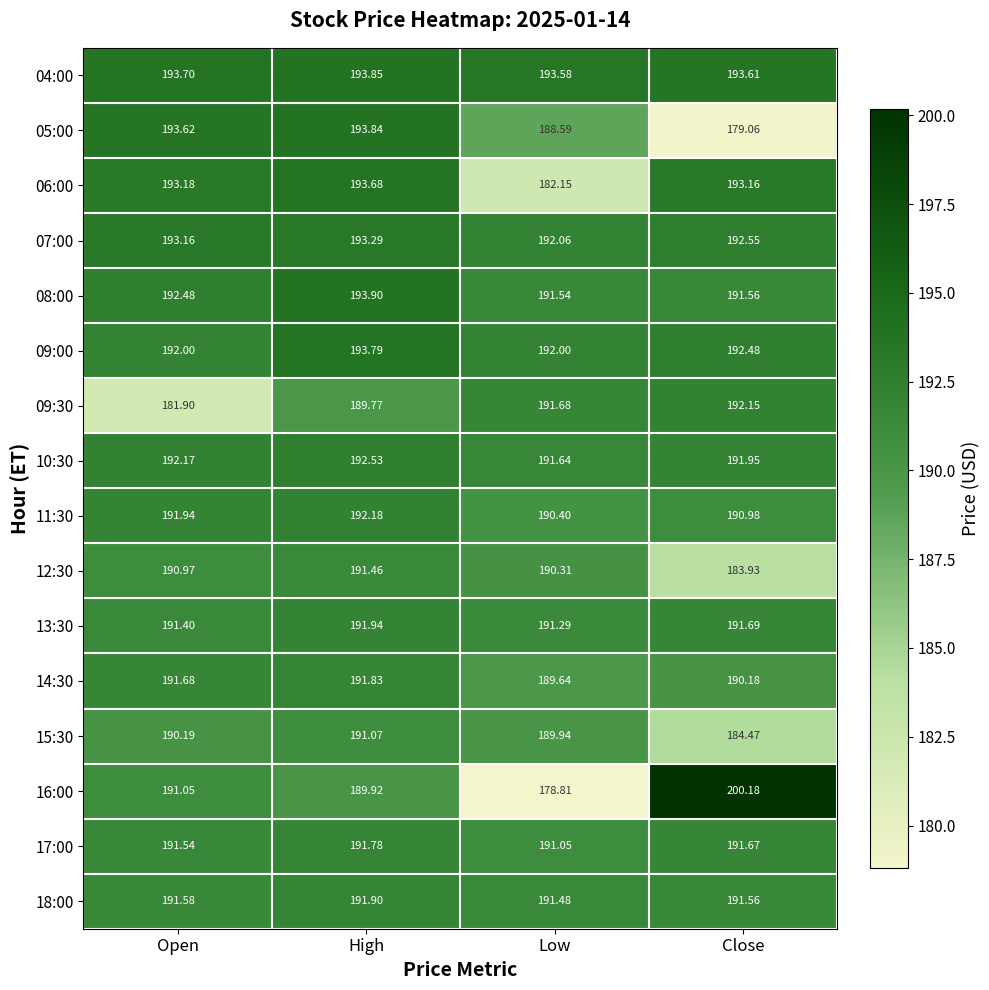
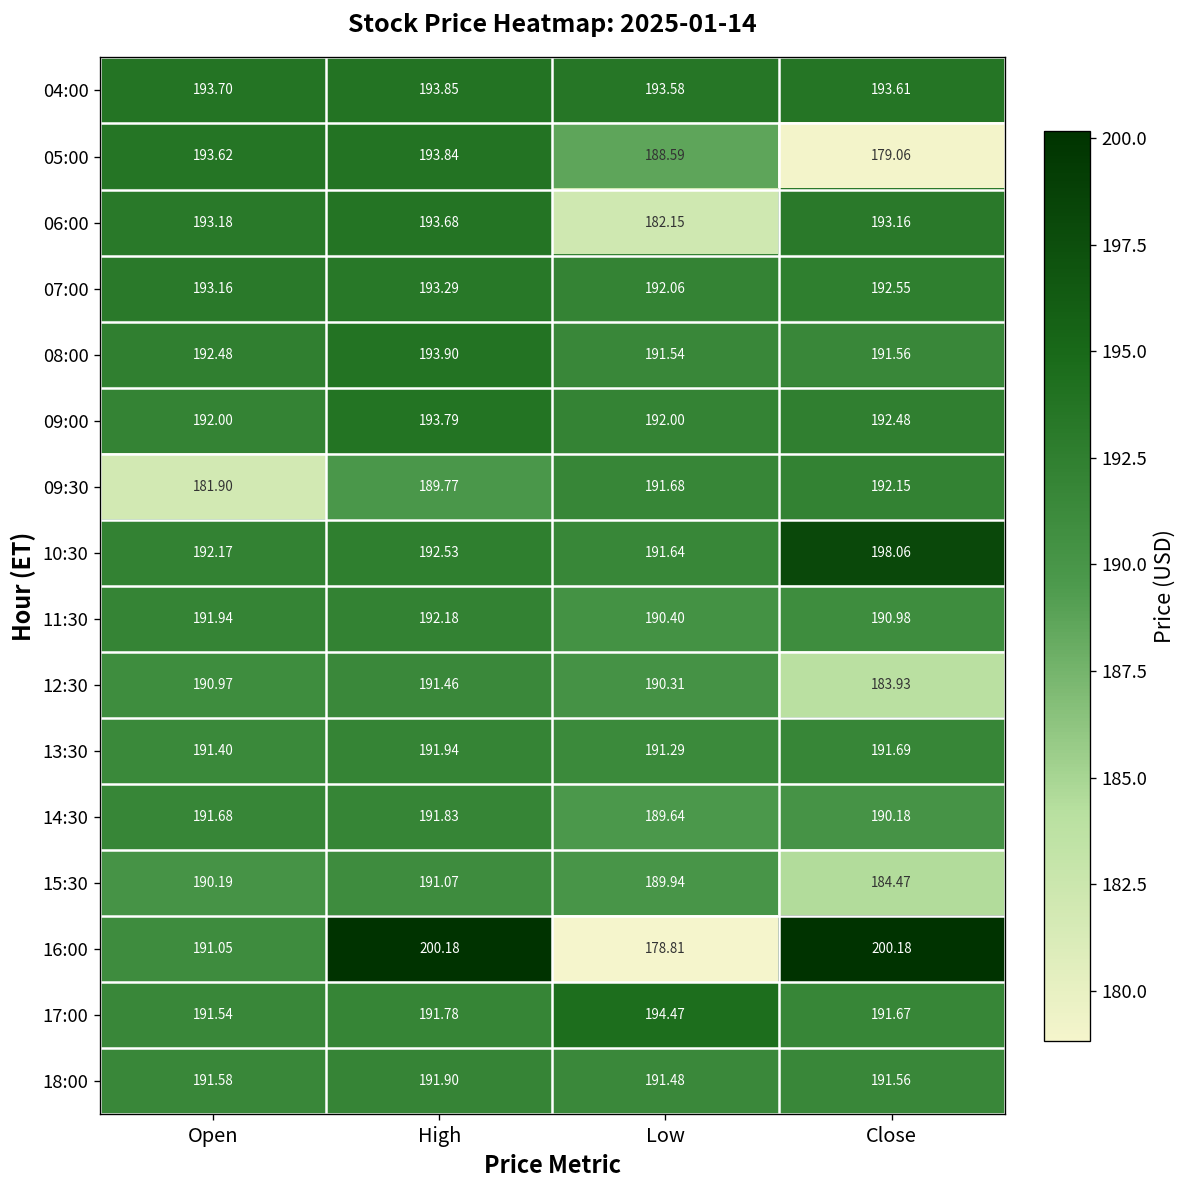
10:30, Close: 191.95 -> 198.06
16:00, High: 189.92 -> 200.18
17:00, Low: 191.05 -> 194.47
